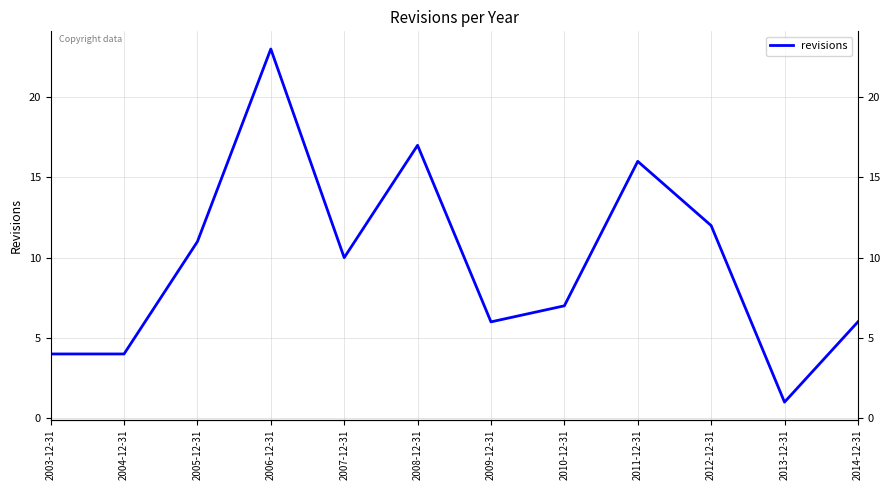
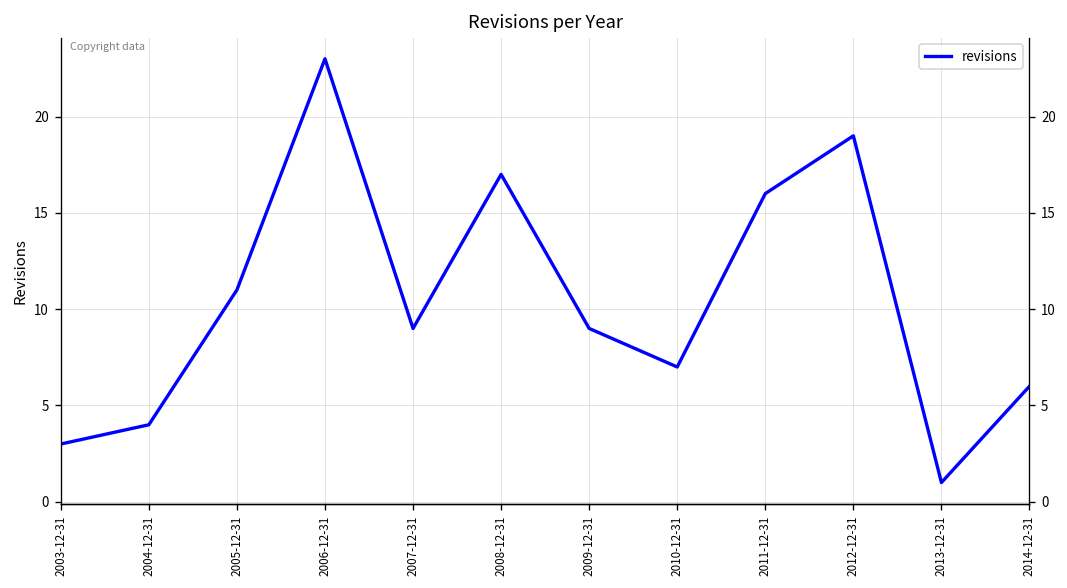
2003-12-31: 4 -> 3
2007-12-31: 10 -> 9
2009-12-31: 6 -> 9
2012-12-31: 12 -> 19
